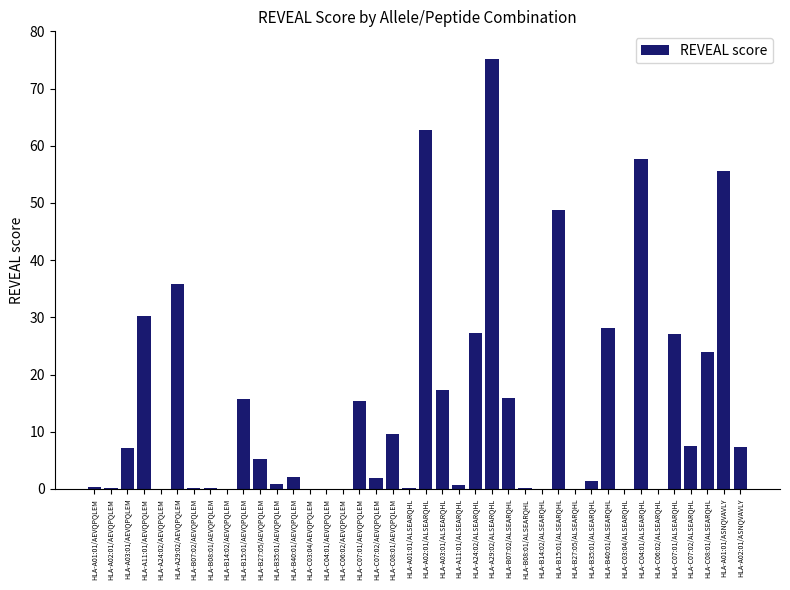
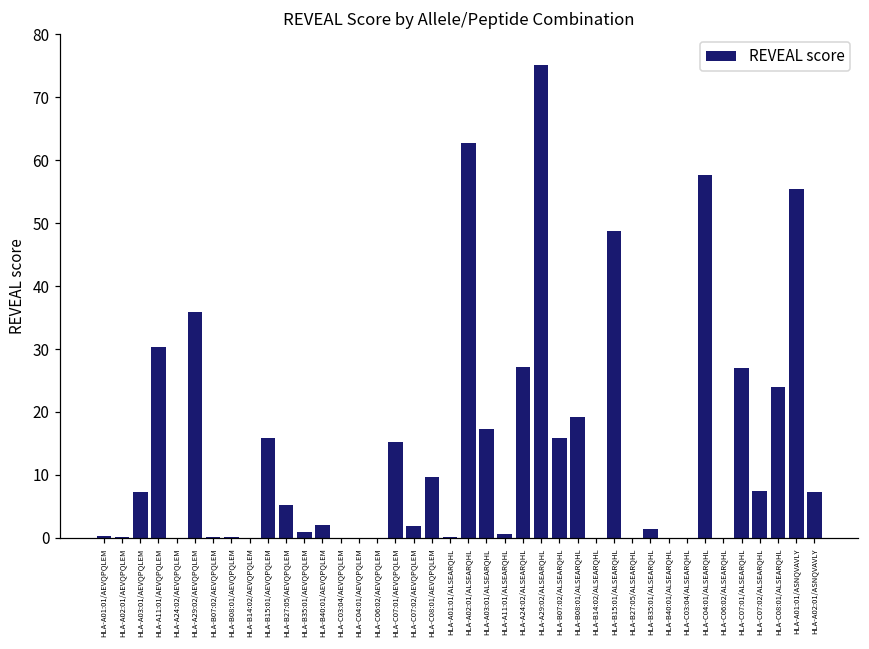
HLA-B08:01/ALSEARQHL: 0 -> 19
HLA-B40:01/ALSEARQHL: 28 -> 0
